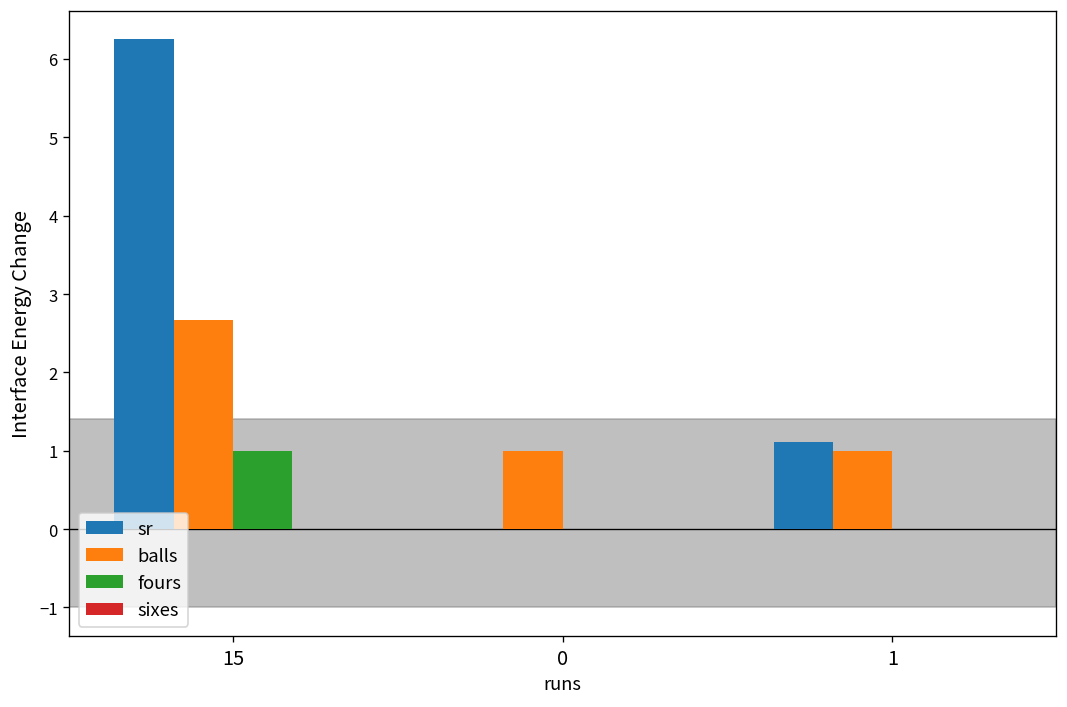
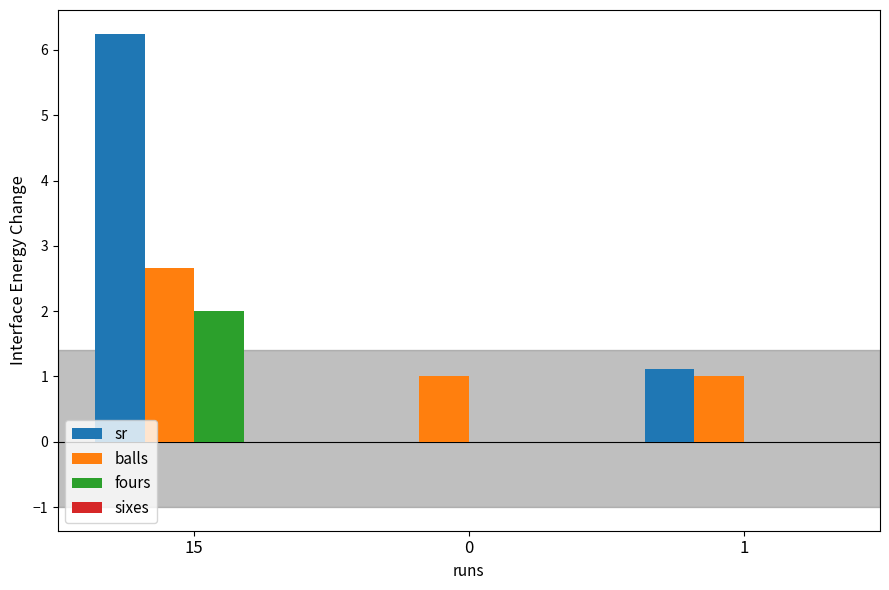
fours, 15: 1 -> 2
